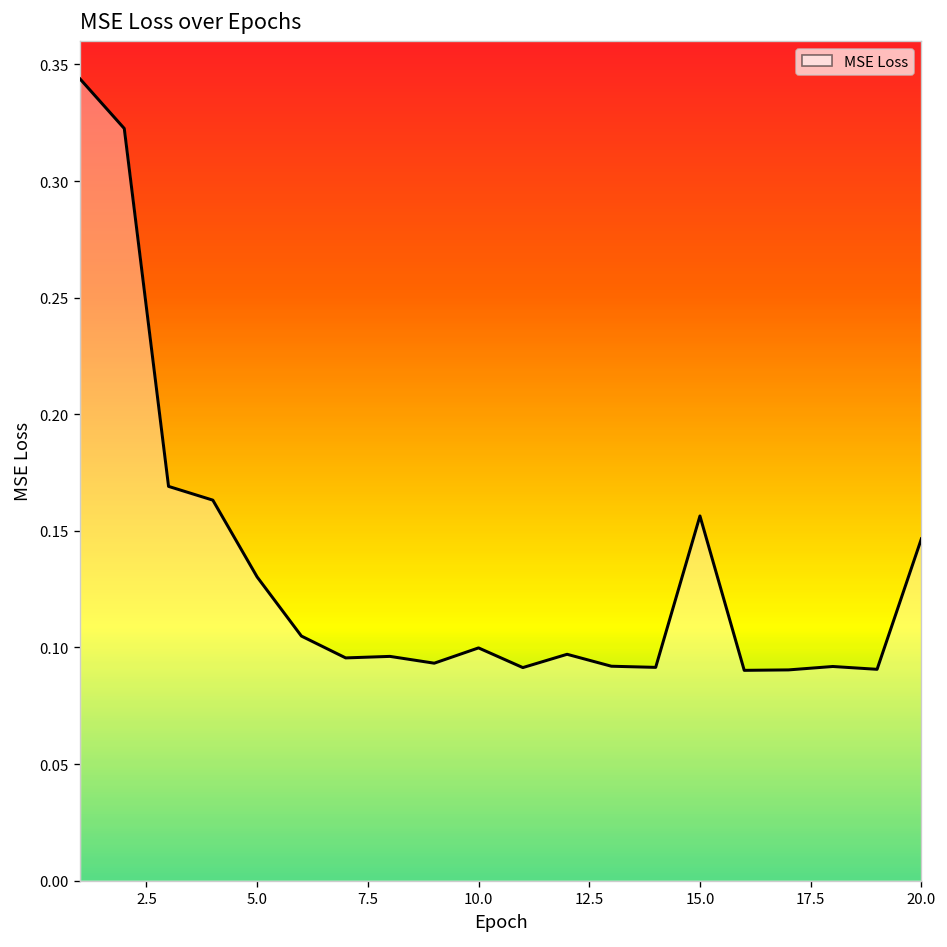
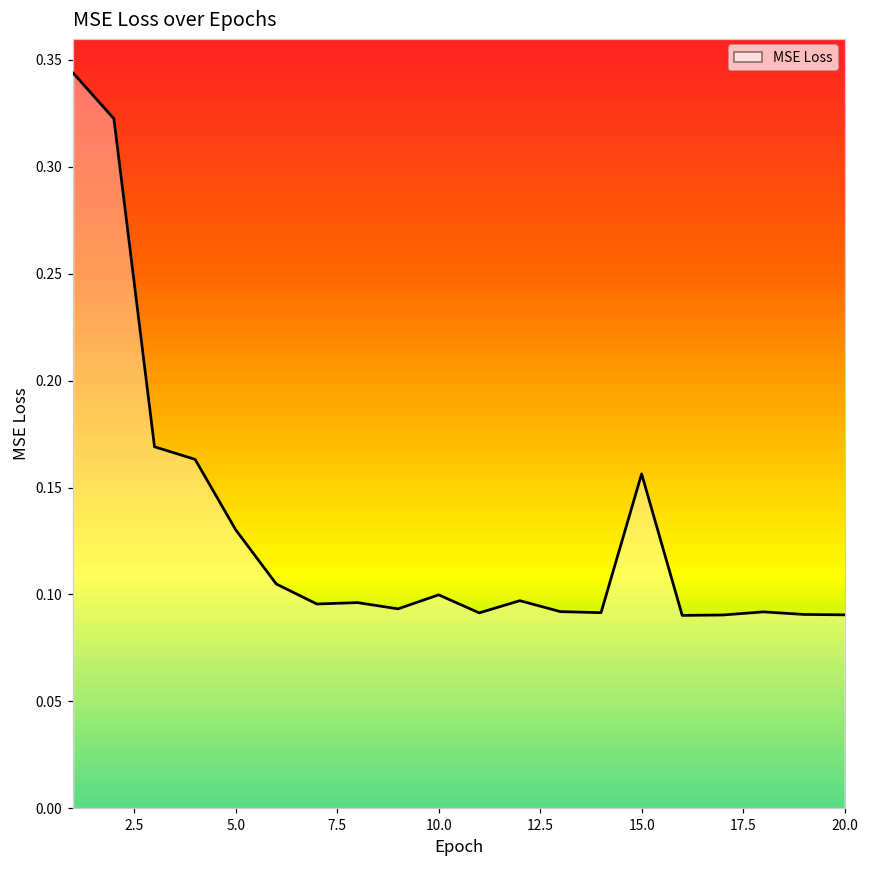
20.0: 0.147 -> 0.090
